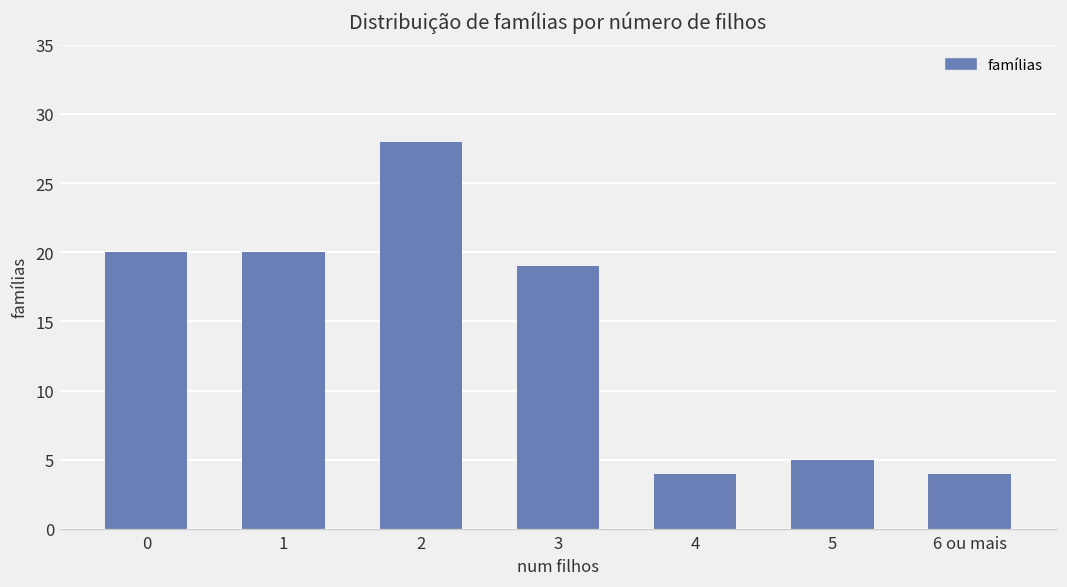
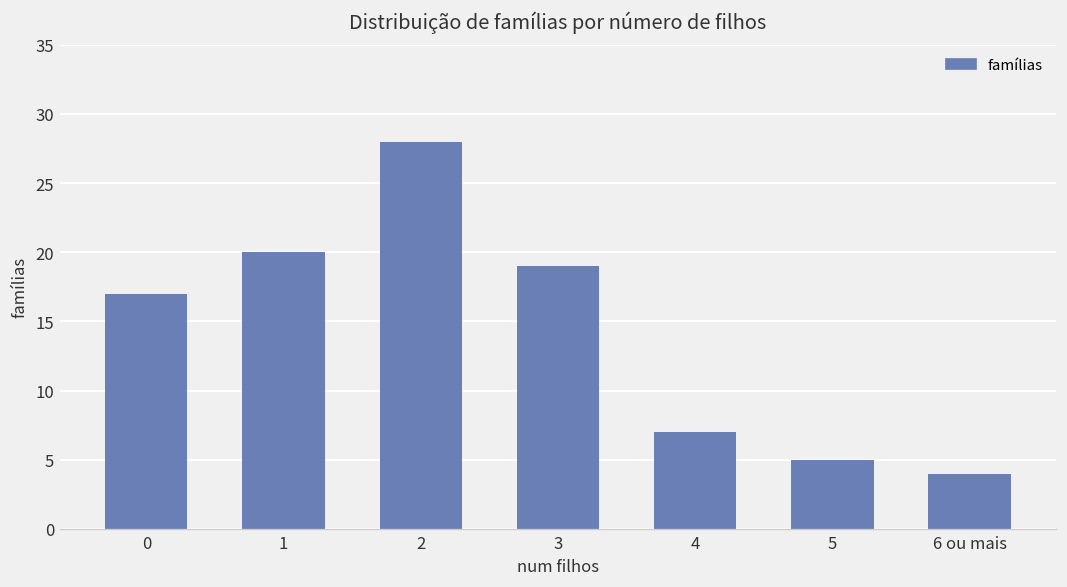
0: 20 -> 17
4: 4 -> 7
